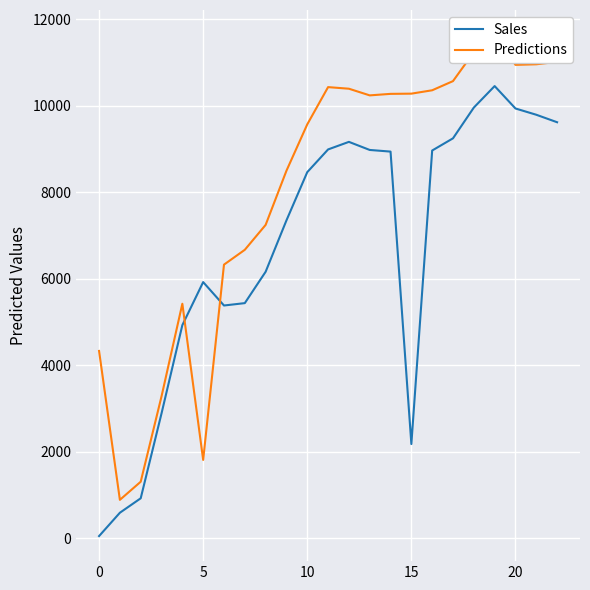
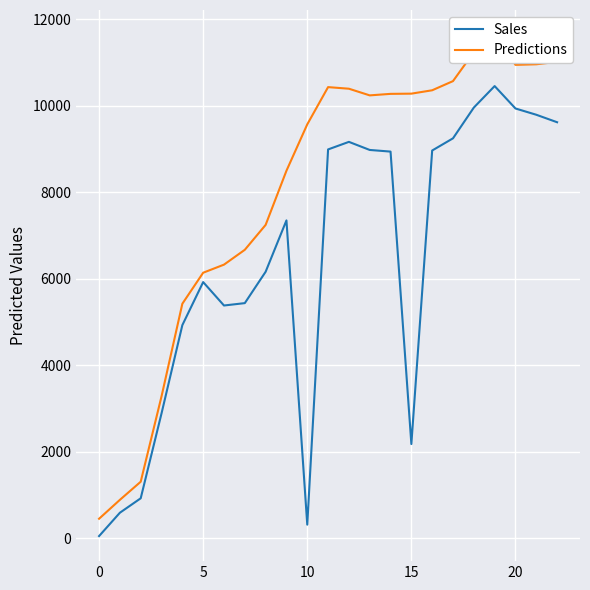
Predictions, 0: 4300 -> 500
Predictions, 5: 1800 -> 6100
Sales, 10: 8500 -> 300
